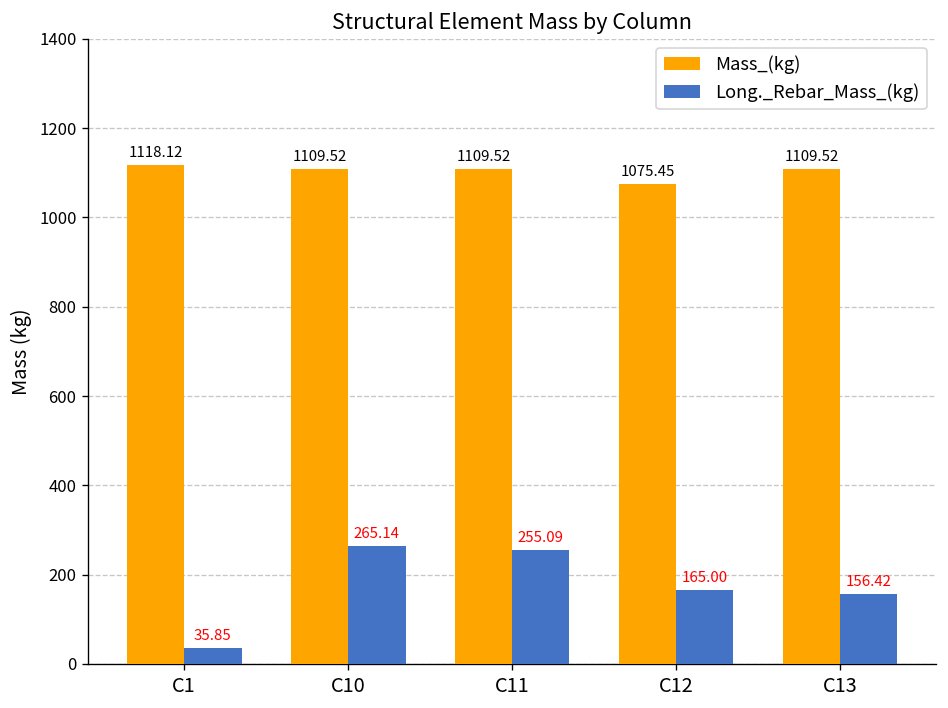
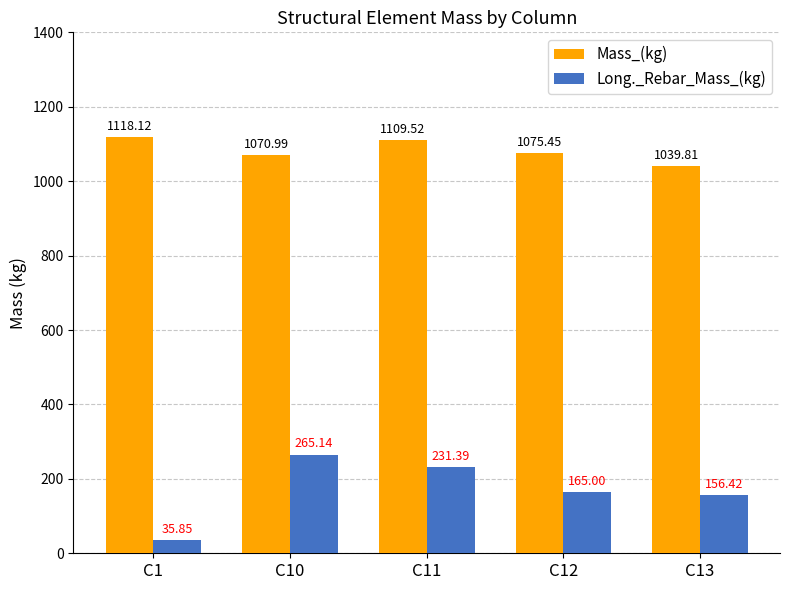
Mass_(kg), C10: 1109.52 -> 1070.99
Long._Rebar_Mass_(kg), C11: 255.09 -> 231.39
Mass_(kg), C13: 1109.52 -> 1039.81
